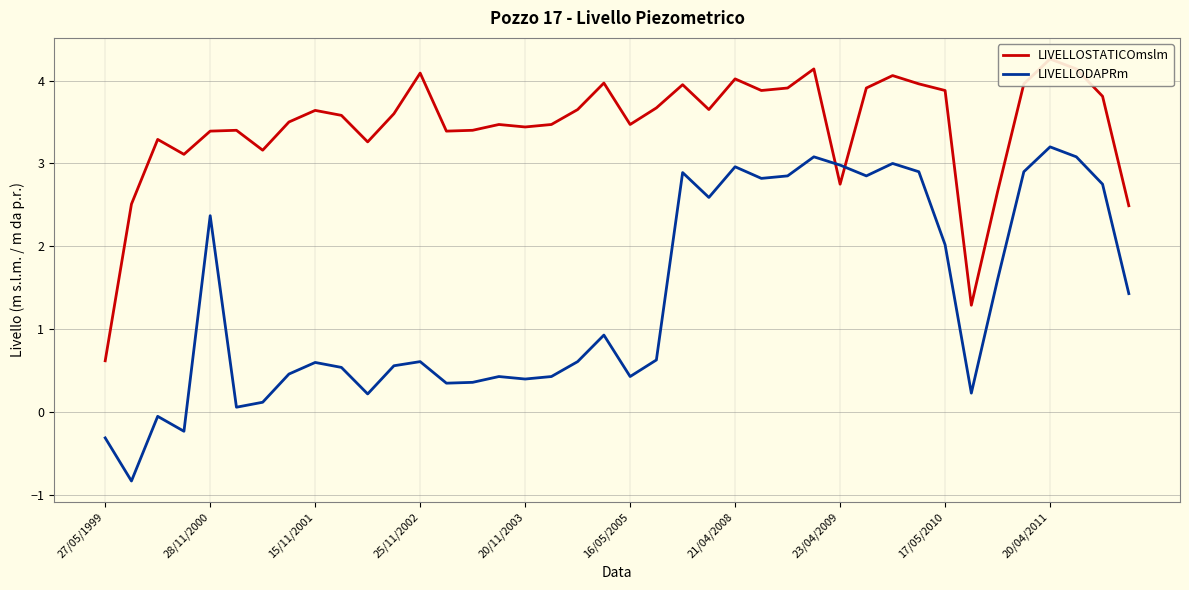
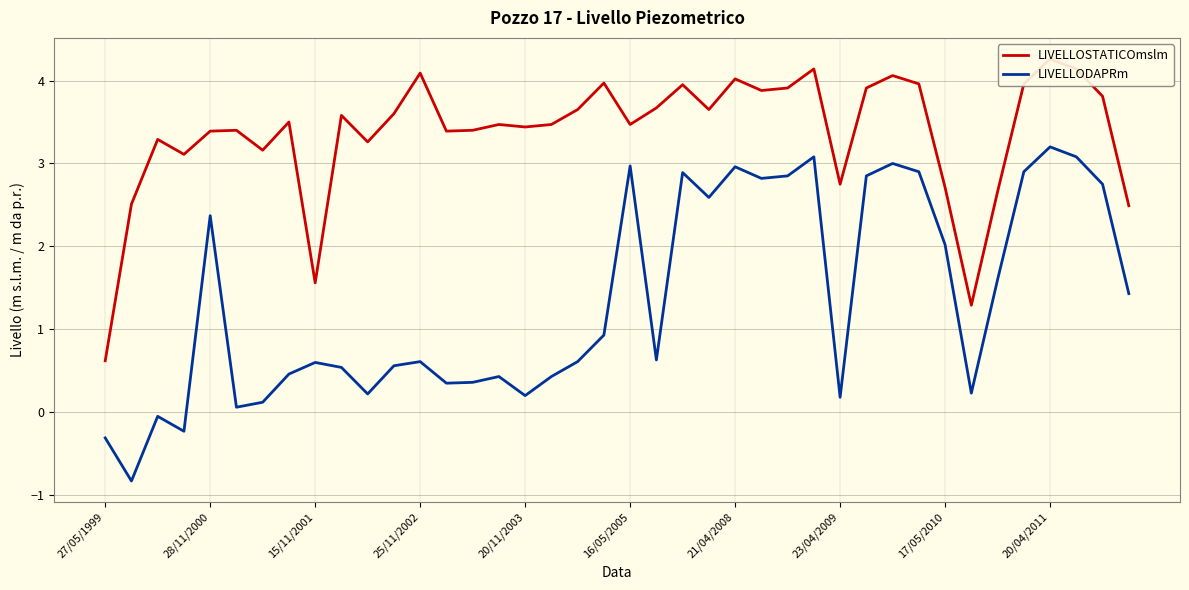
LIVELLOSTATICOmslm, 15/11/2001: 3.6 -> 1.6
LIVELLODAPRm, 20/11/2003: 0.4 -> 0.2
LIVELLODAPRm, 16/05/2005: 0.4 -> 3.0
LIVELLODAPRm, 23/04/2009: 3.0 -> 0.2
LIVELLOSTATICOmslm, 17/05/2010: 3.9 -> 2.7
